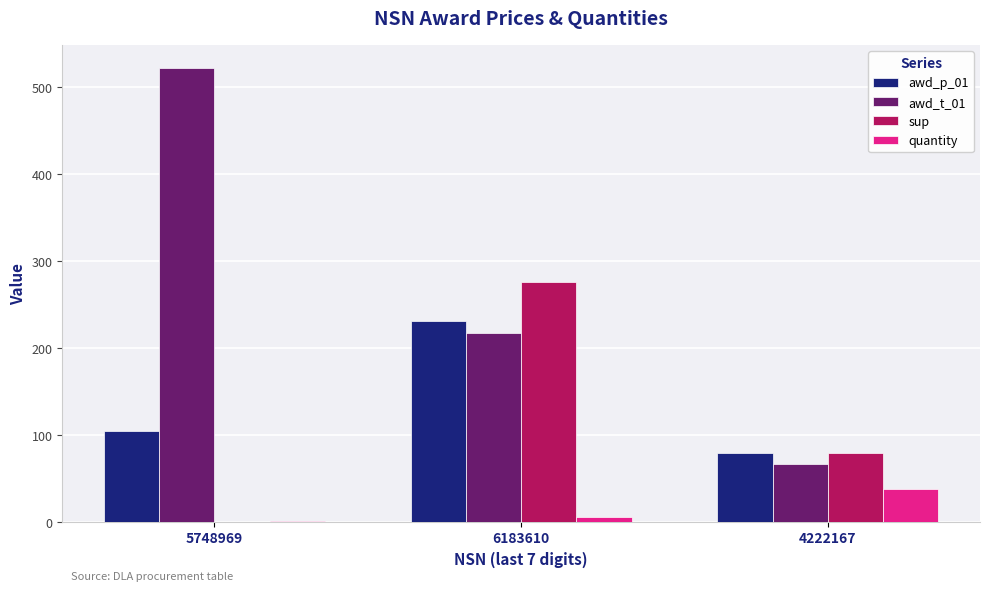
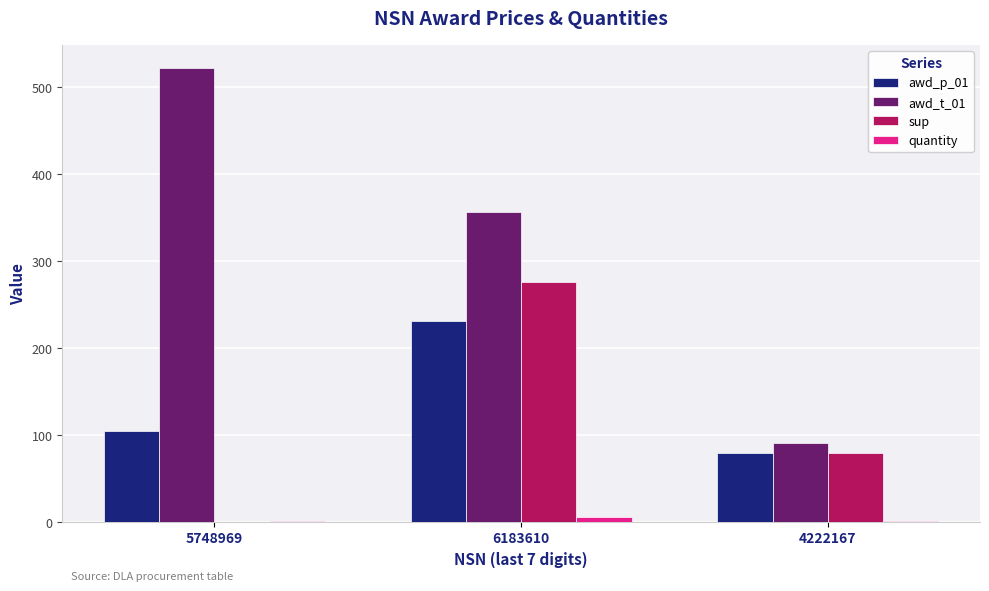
awd_t_01, 6183610: 220 -> 360
awd_t_01, 4222167: 70 -> 90
quantity, 4222167: 40 -> 0
